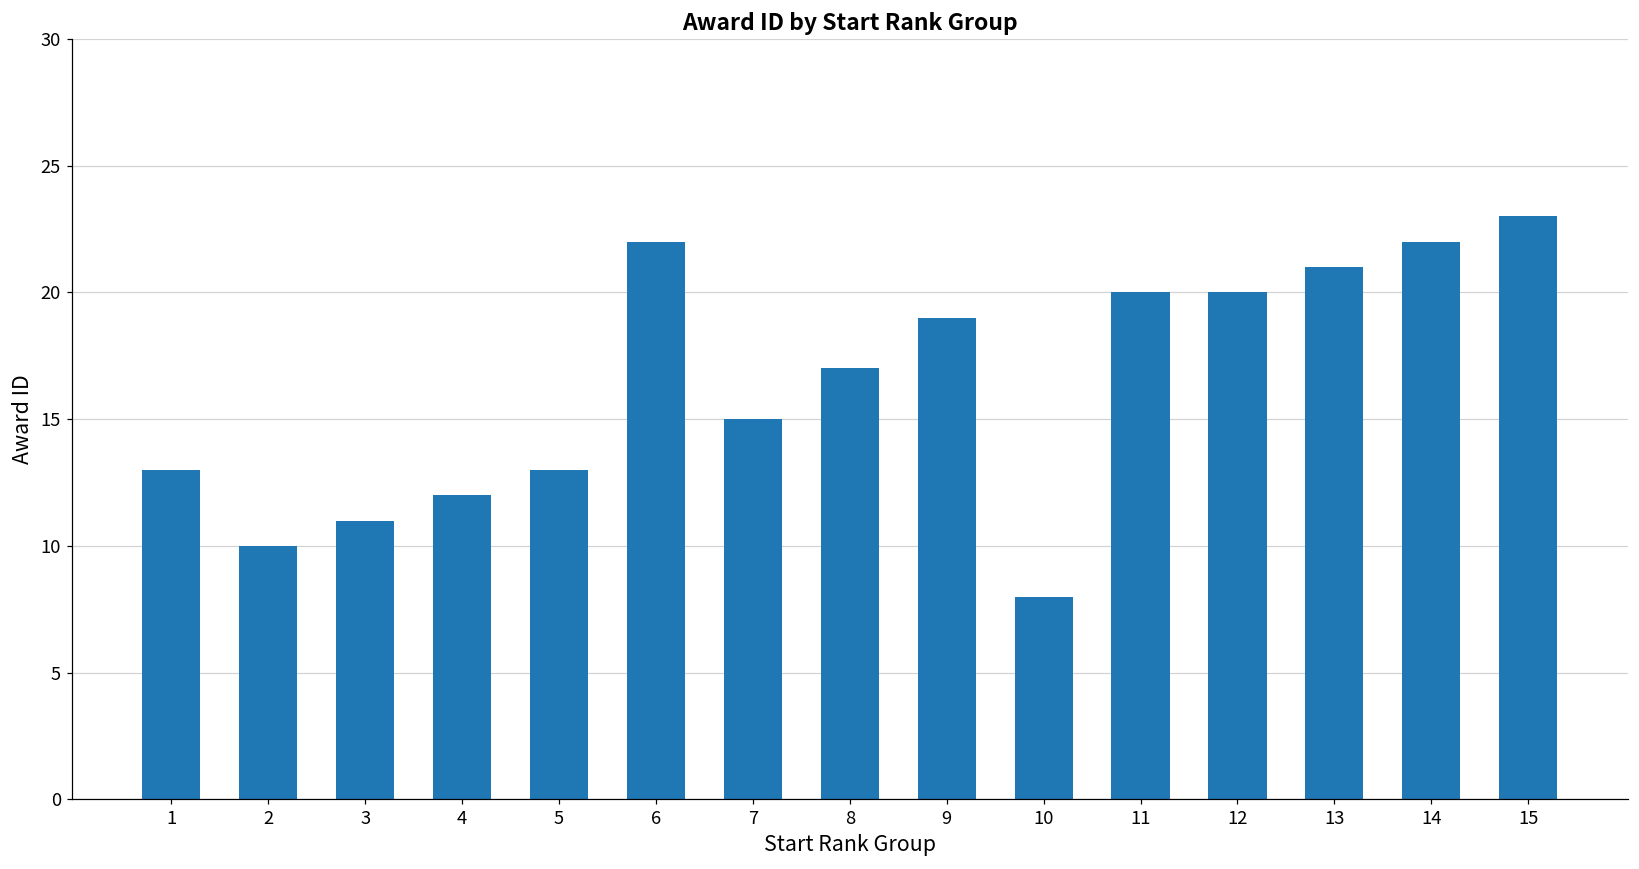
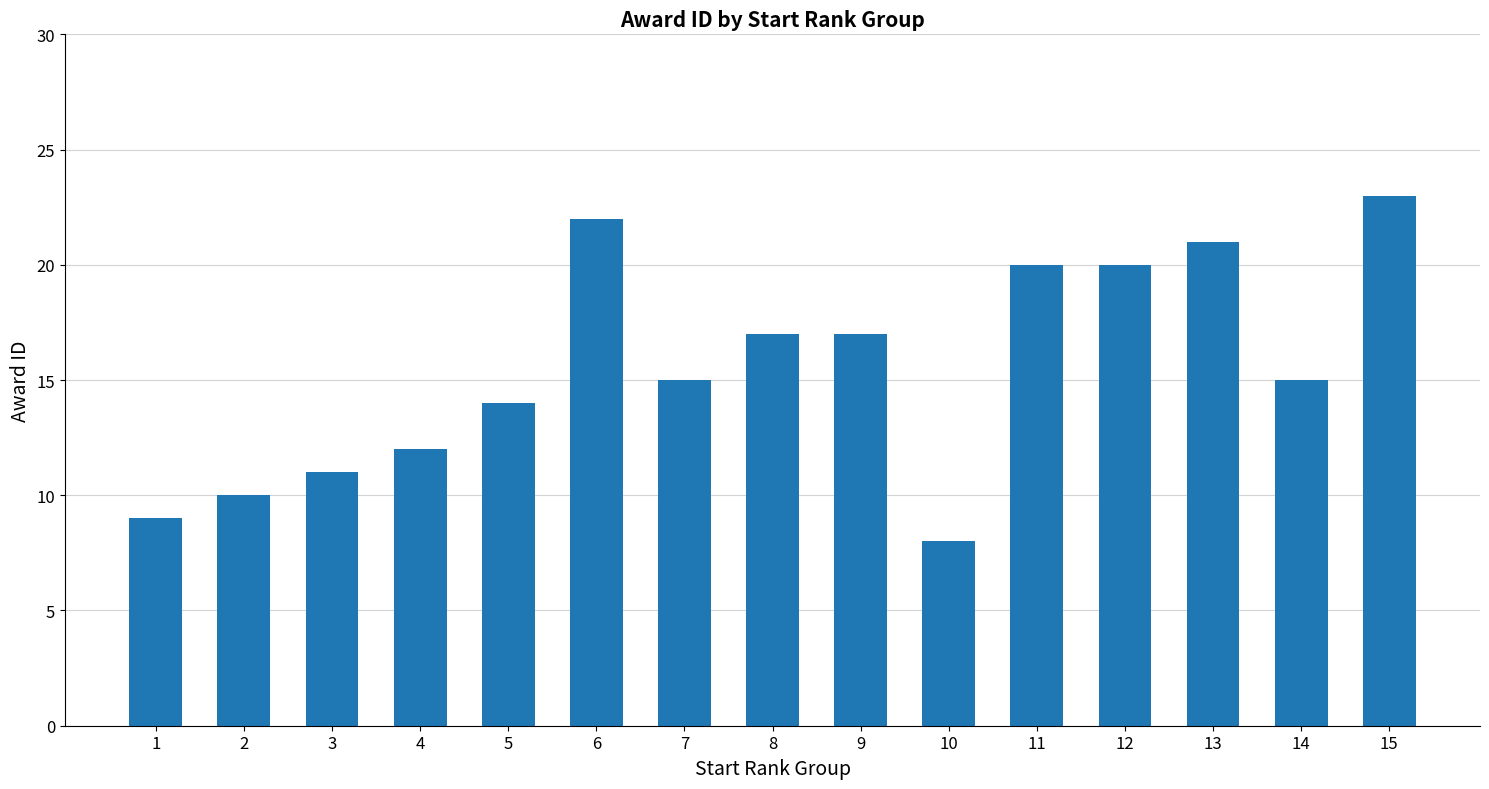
1: 13 -> 9
5: 13 -> 14
9: 19 -> 17
14: 22 -> 15
